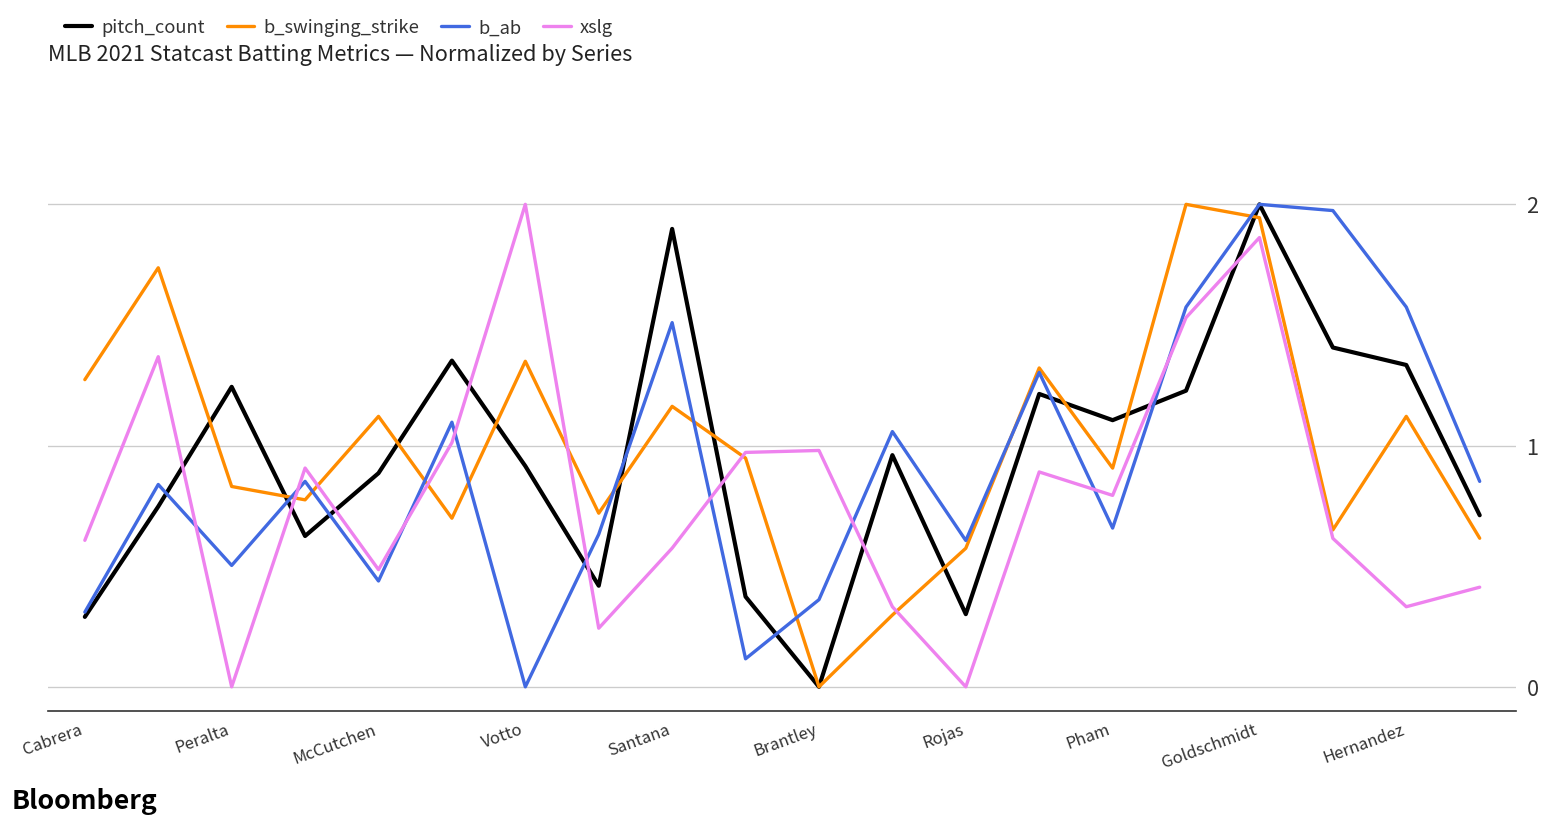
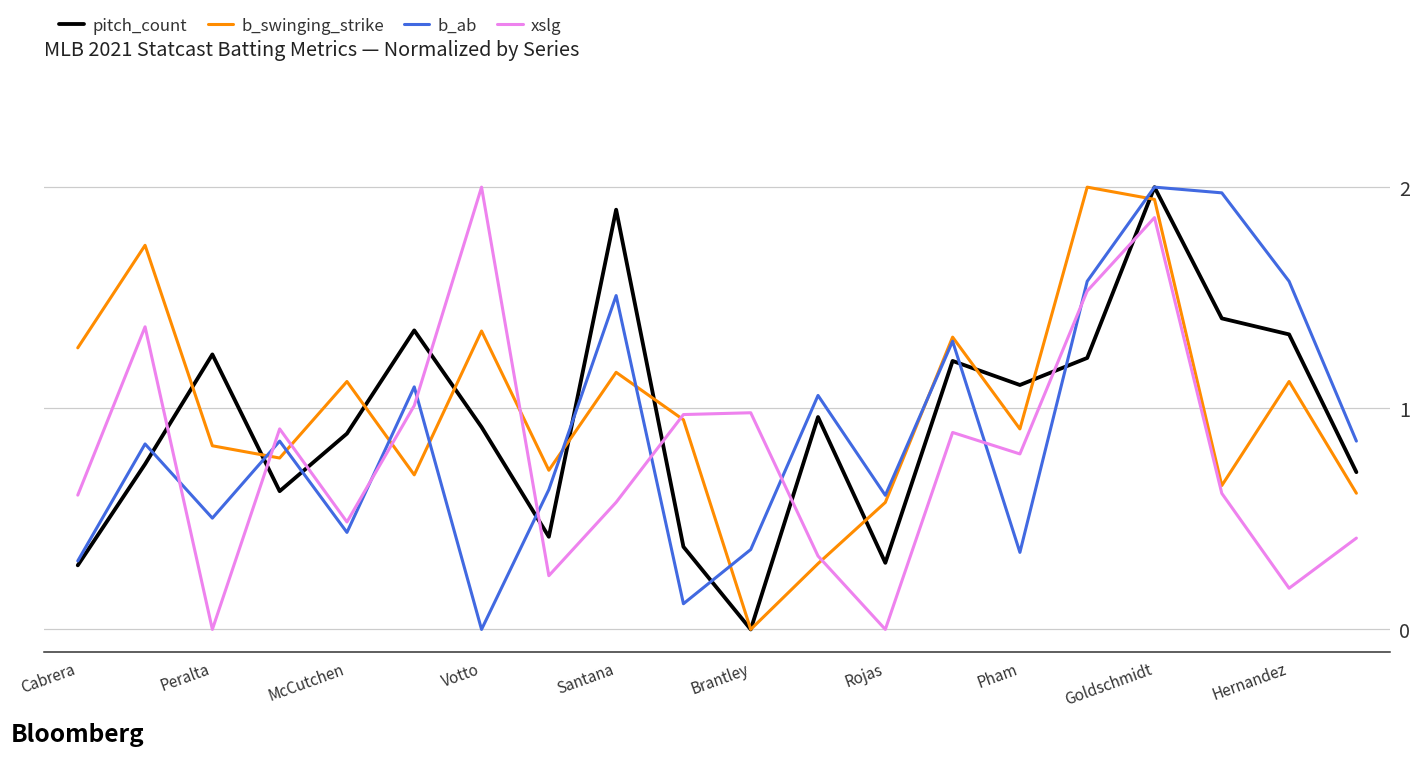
b_ab, Pham: 0.66 -> 0.35
xslg, Hernandez: 0.33 -> 0.19
